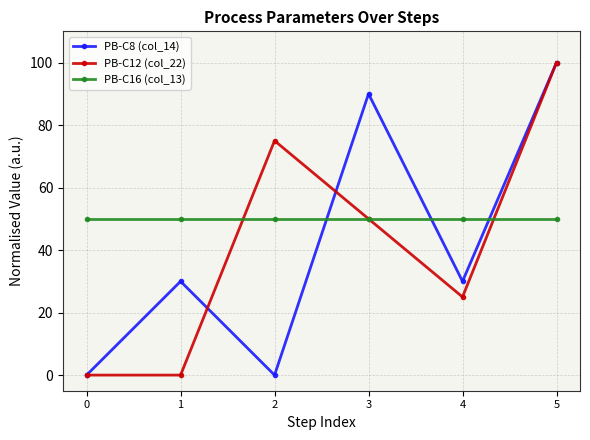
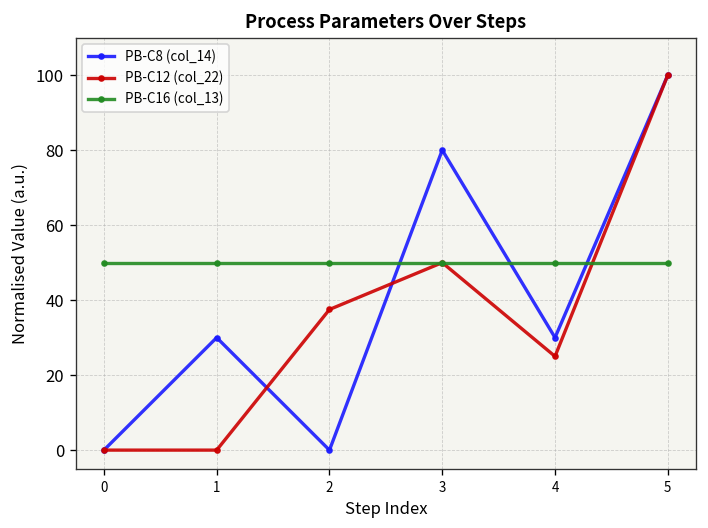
PB-C12 (col_22), 2: 75 -> 38
PB-C8 (col_14), 3: 90 -> 80
